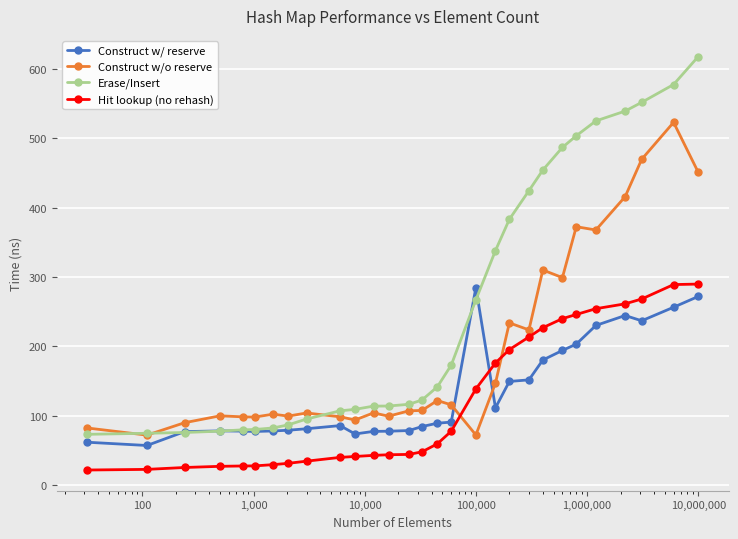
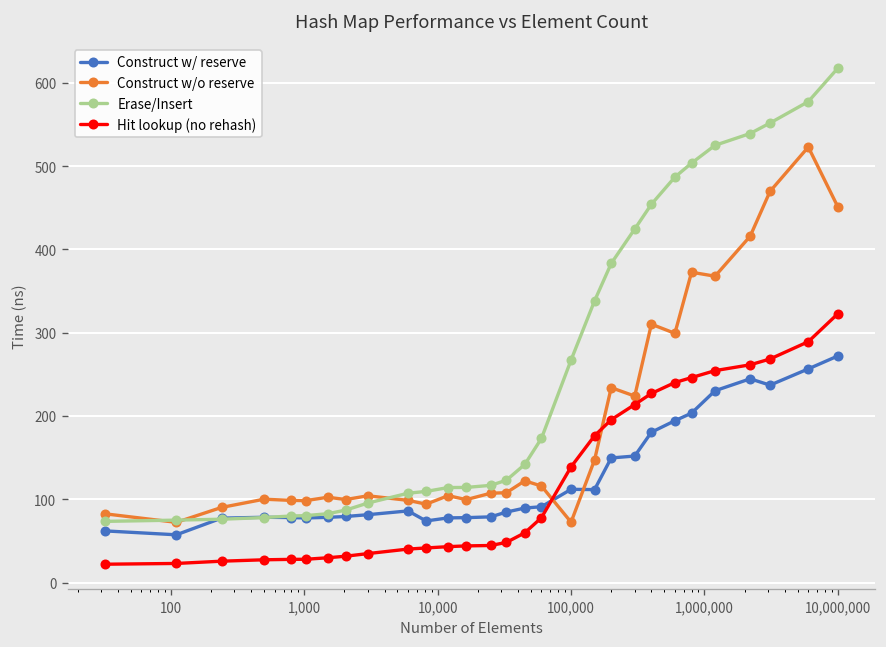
Construct w/ reserve, 100,000: 280 -> 110
Hit lookup (no rehash), 10,000,000: 290 -> 320
